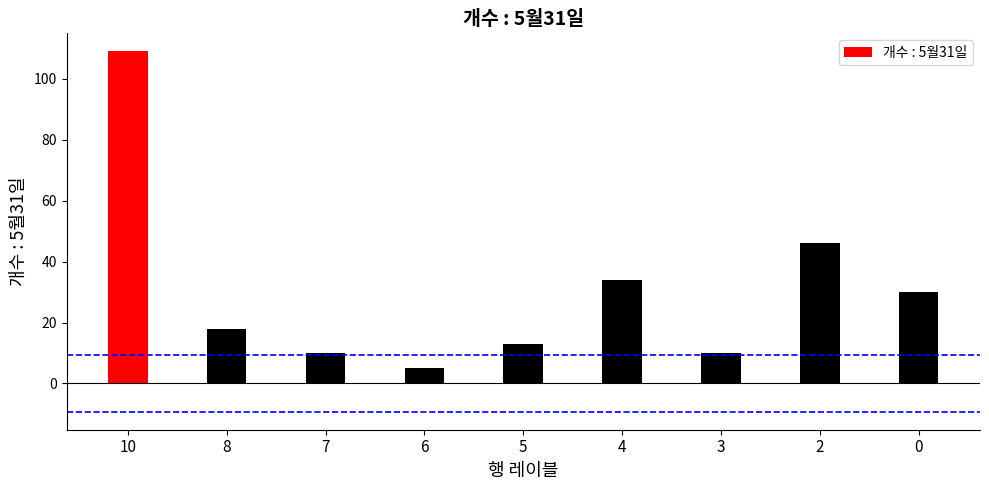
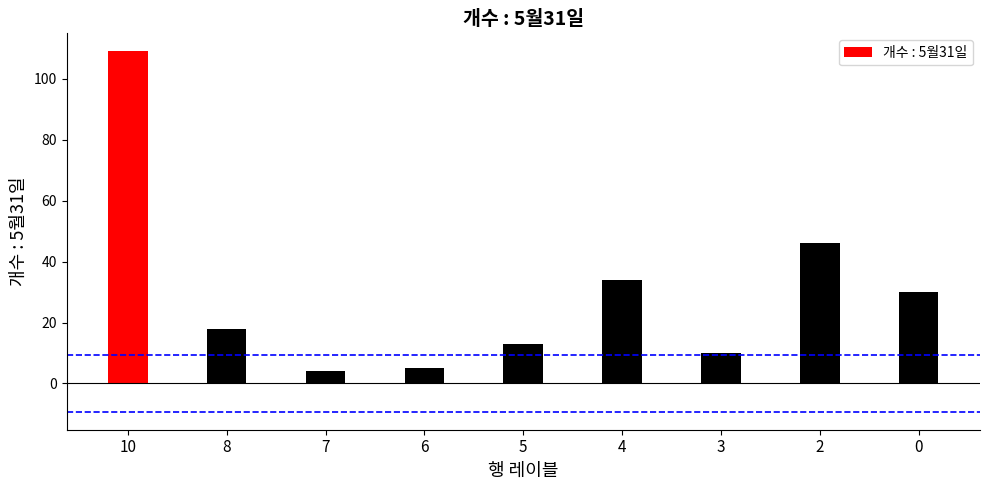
7: 10 -> 4
